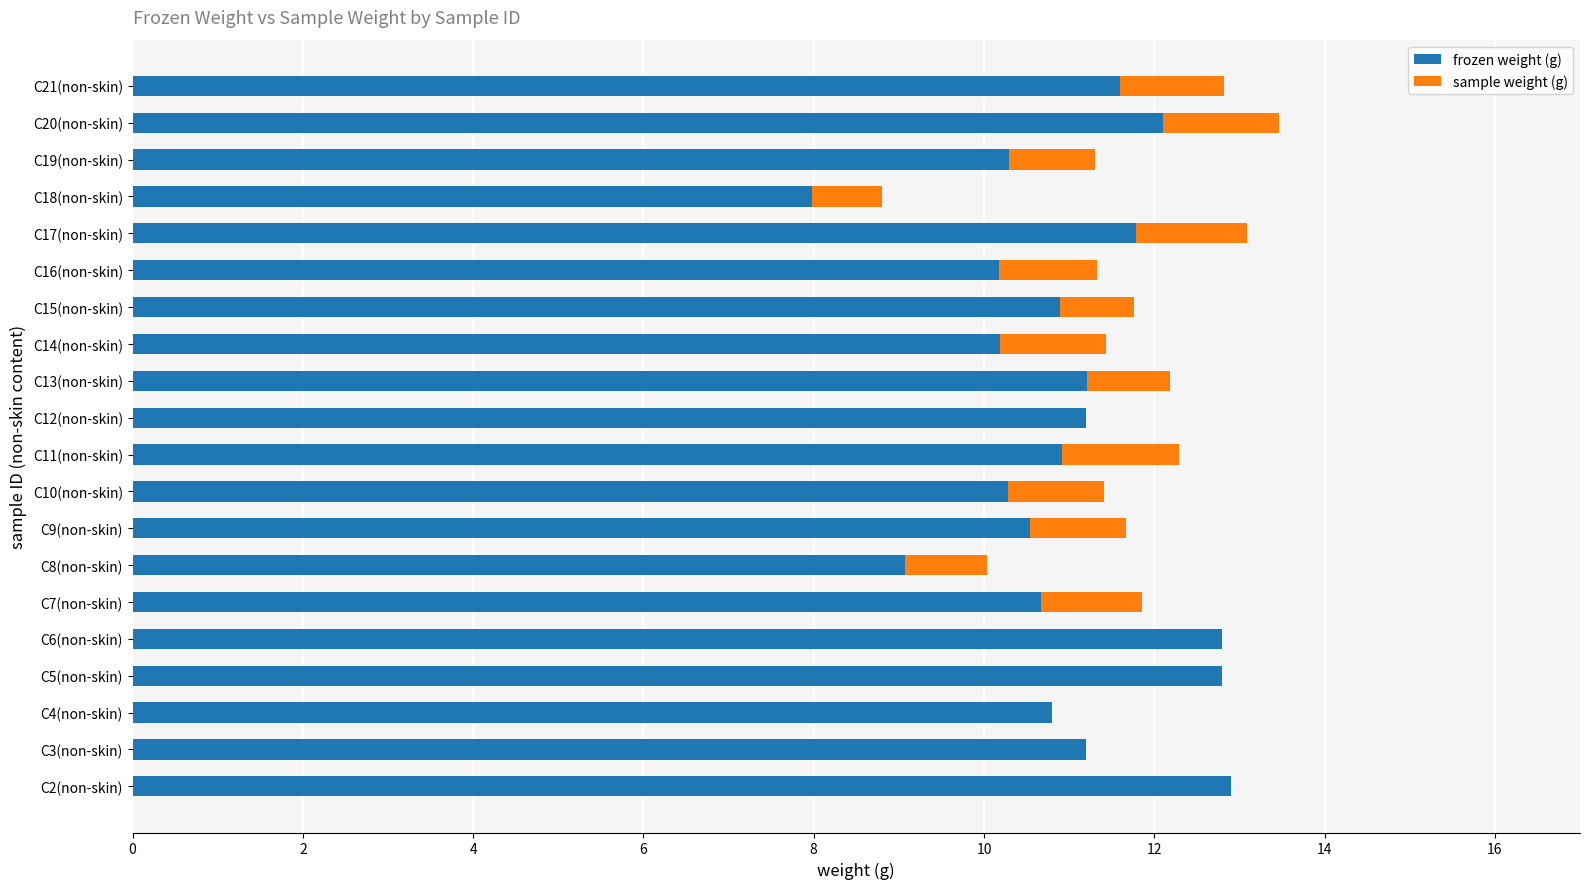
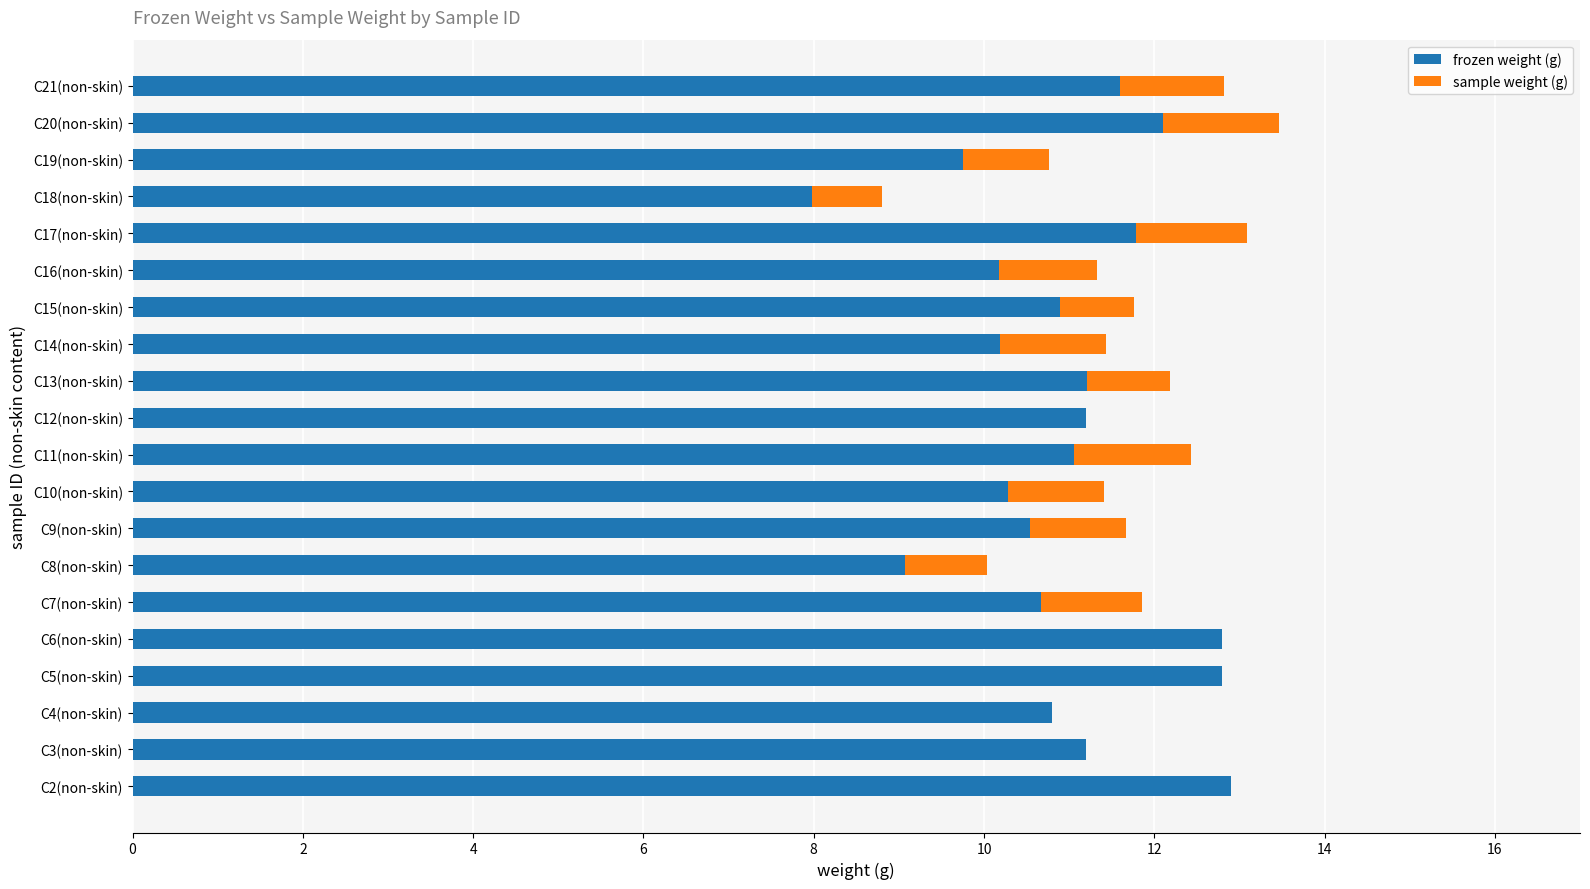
frozen weight (g), C19(non-skin): 10.3 -> 9.8
frozen weight (g), C11(non-skin): 10.9 -> 11.1
